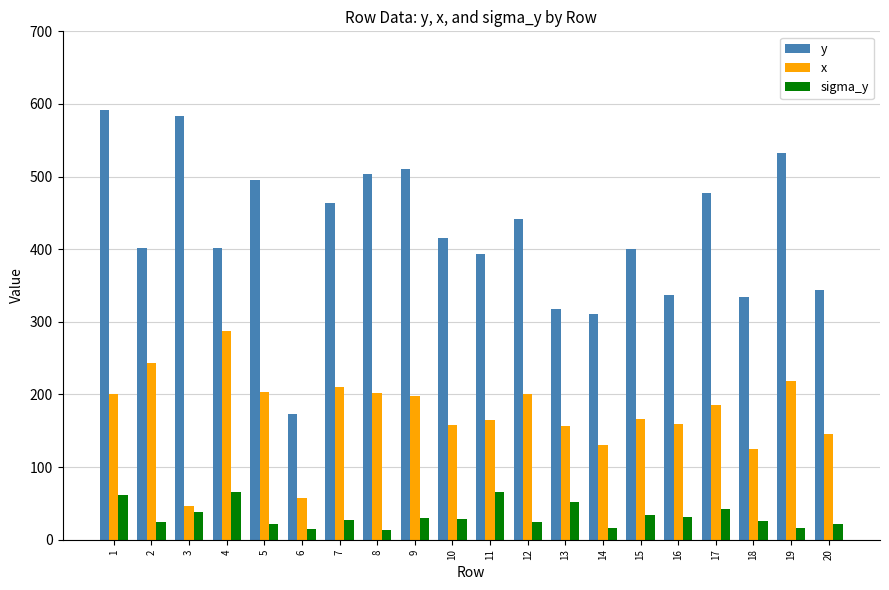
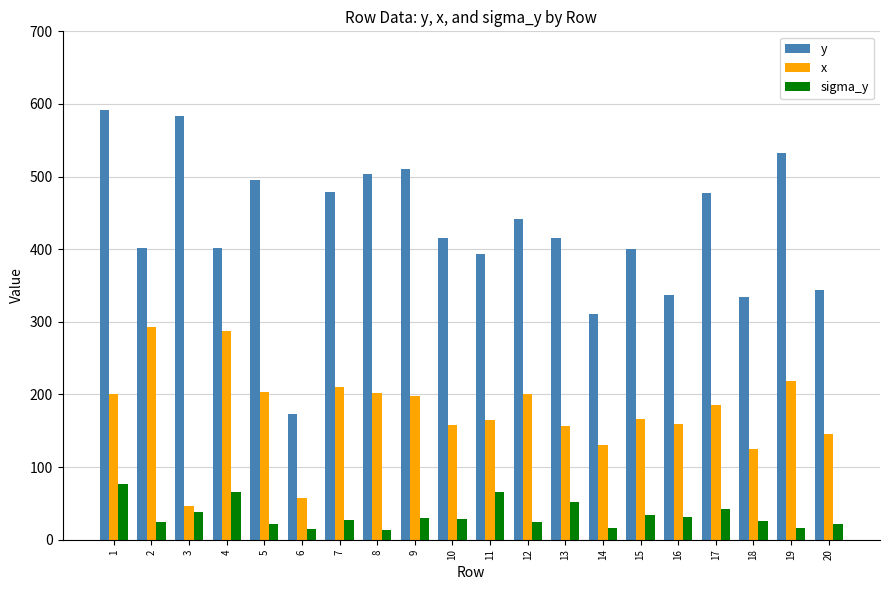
sigma_y, 1: 60 -> 80
x, 2: 240 -> 290
y, 7: 460 -> 480
y, 13: 320 -> 420
